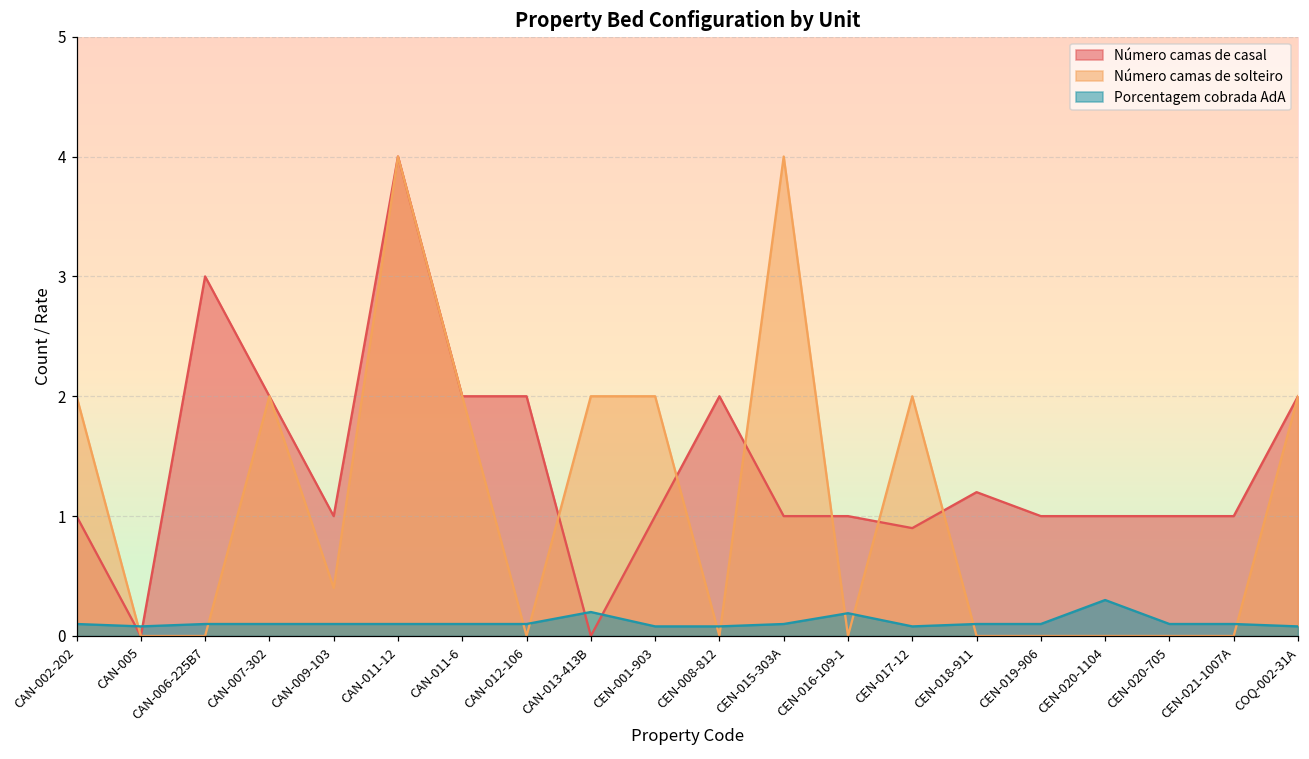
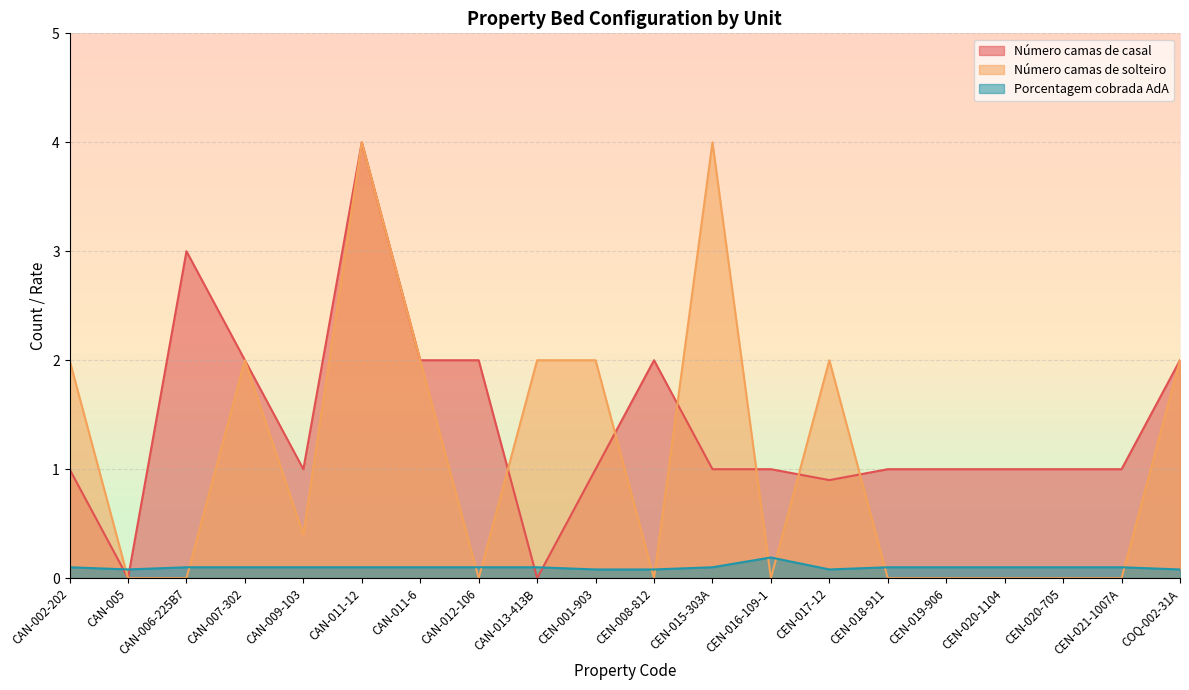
Porcentagem cobrada AdA, CAN-013-413B: 0.2 -> 0.1
Número camas de casal, CEN-018-911: 1.2 -> 1.0
Porcentagem cobrada AdA, CEN-020-1104: 0.3 -> 0.1
